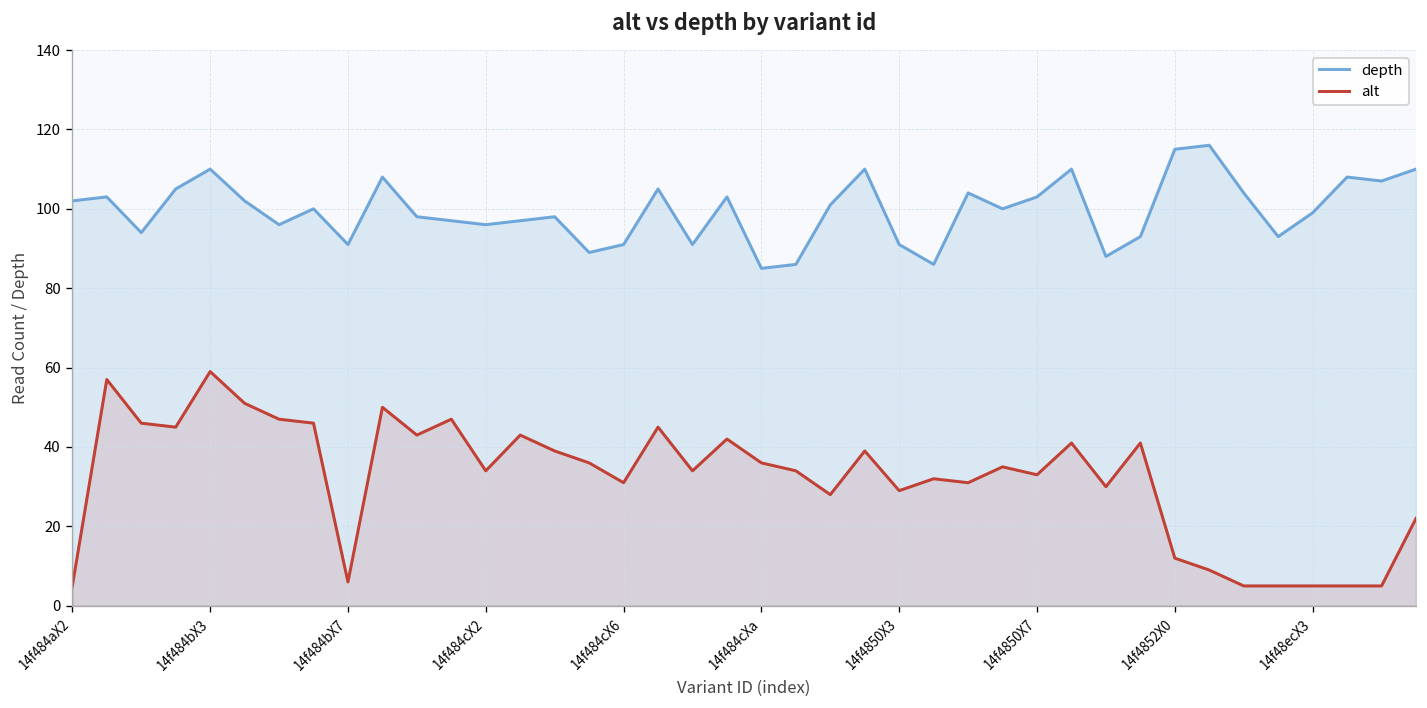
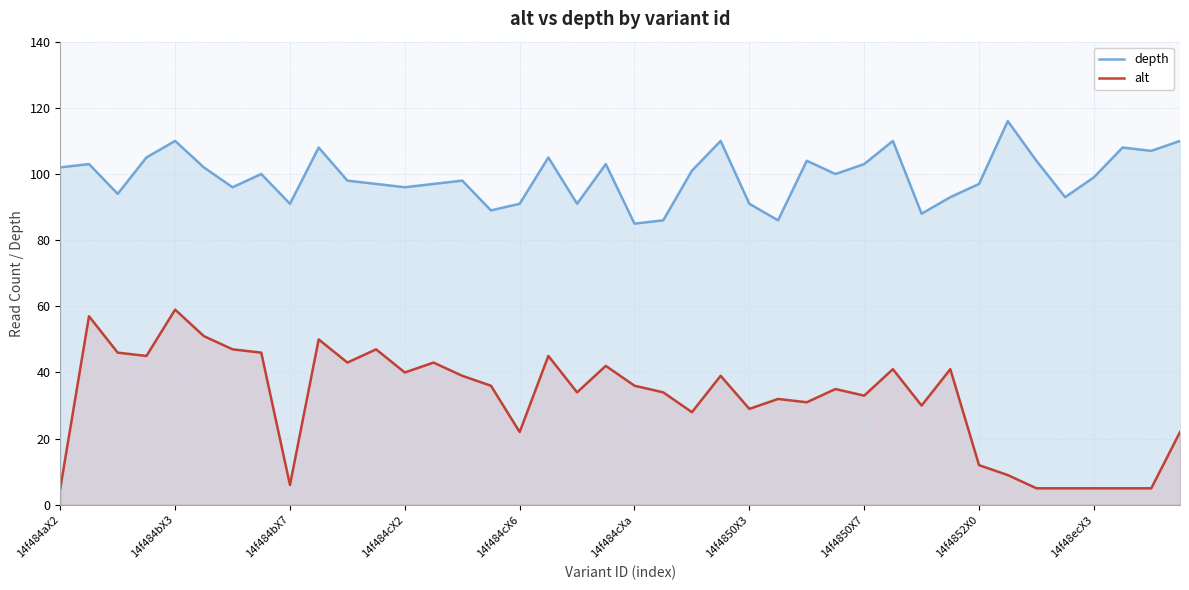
alt, 14f484cX2: 34 -> 40
alt, 14f484cX6: 31 -> 22
depth, 14f4852X0: 115 -> 97
